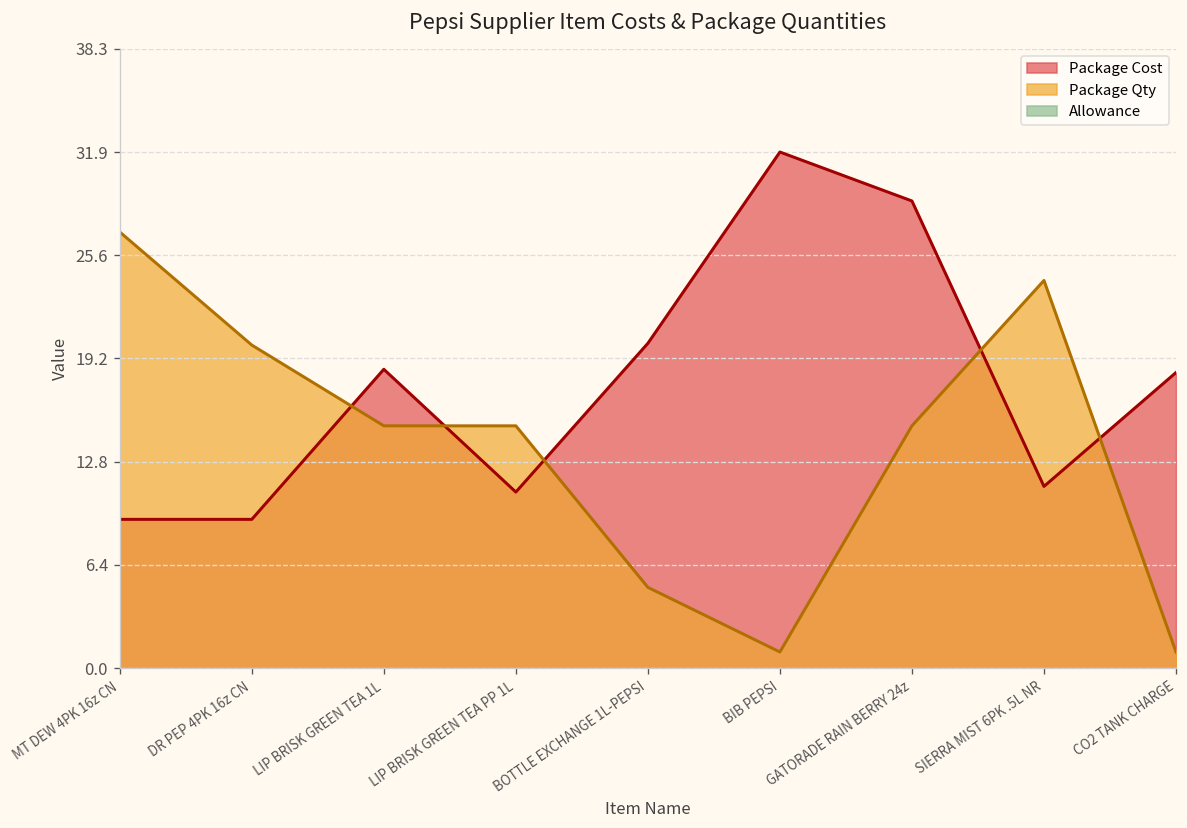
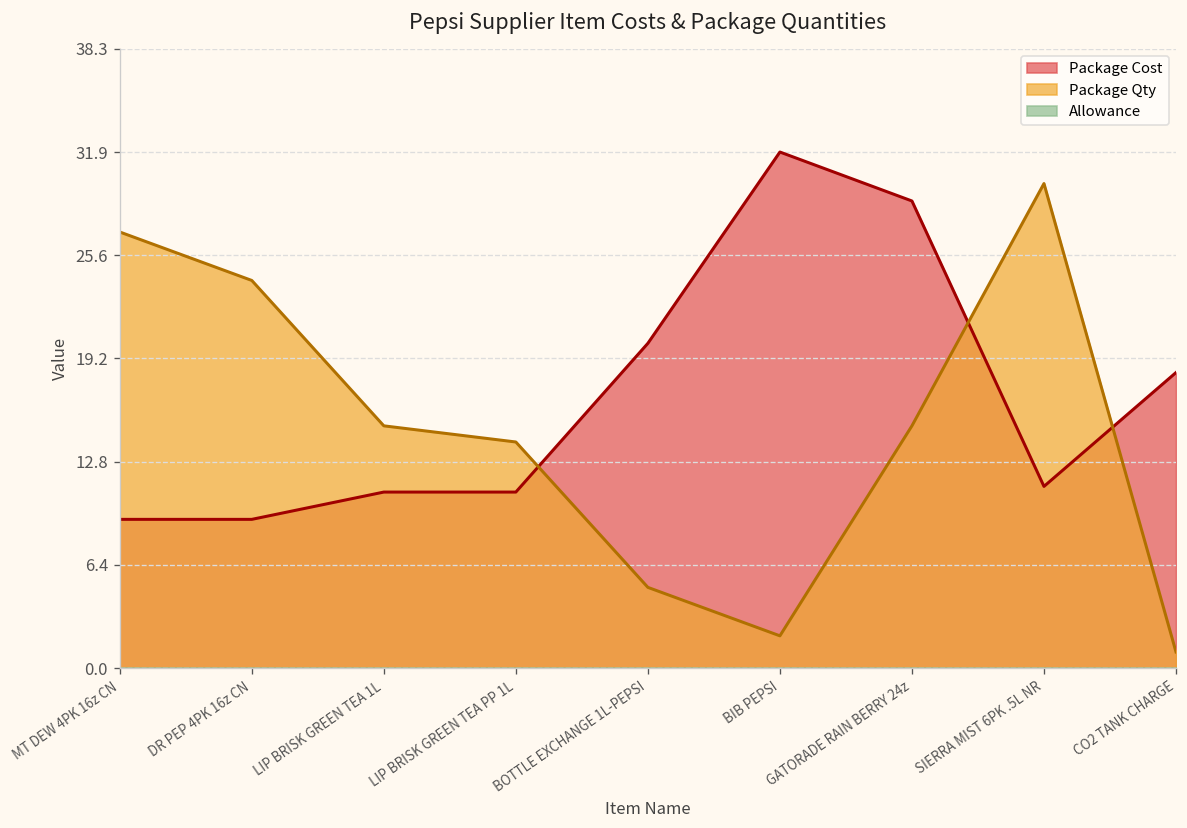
Package Qty, DR PEP 4PK 16z CN: 20 -> 24
Package Cost, LIP BRISK GREEN TEA 1L: 18.5 -> 10.9
Package Qty, LIP BRISK GREEN TEA PP 1L: 15 -> 14
Package Qty, BIB PEPSI: 1 -> 2
Package Qty, SIERRA MIST 6PK .5L NR: 24 -> 30
